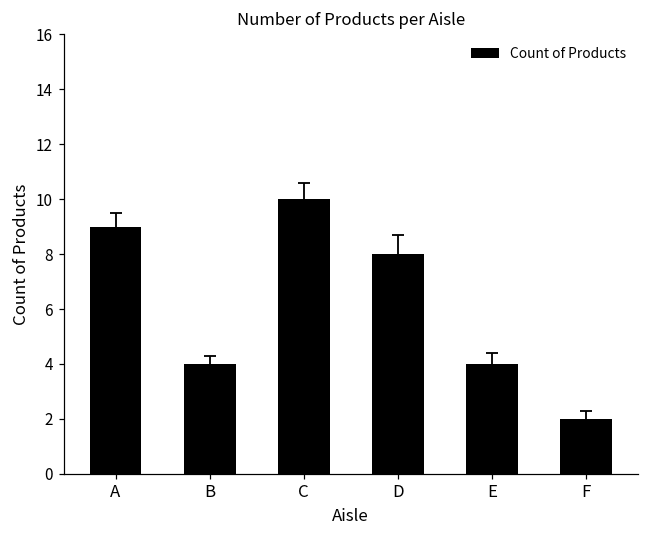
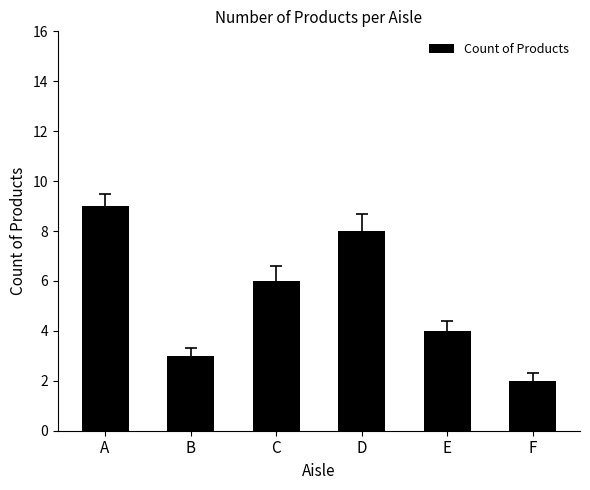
Count of Products, B: 4 -> 3
Count of Products, C: 10 -> 6
